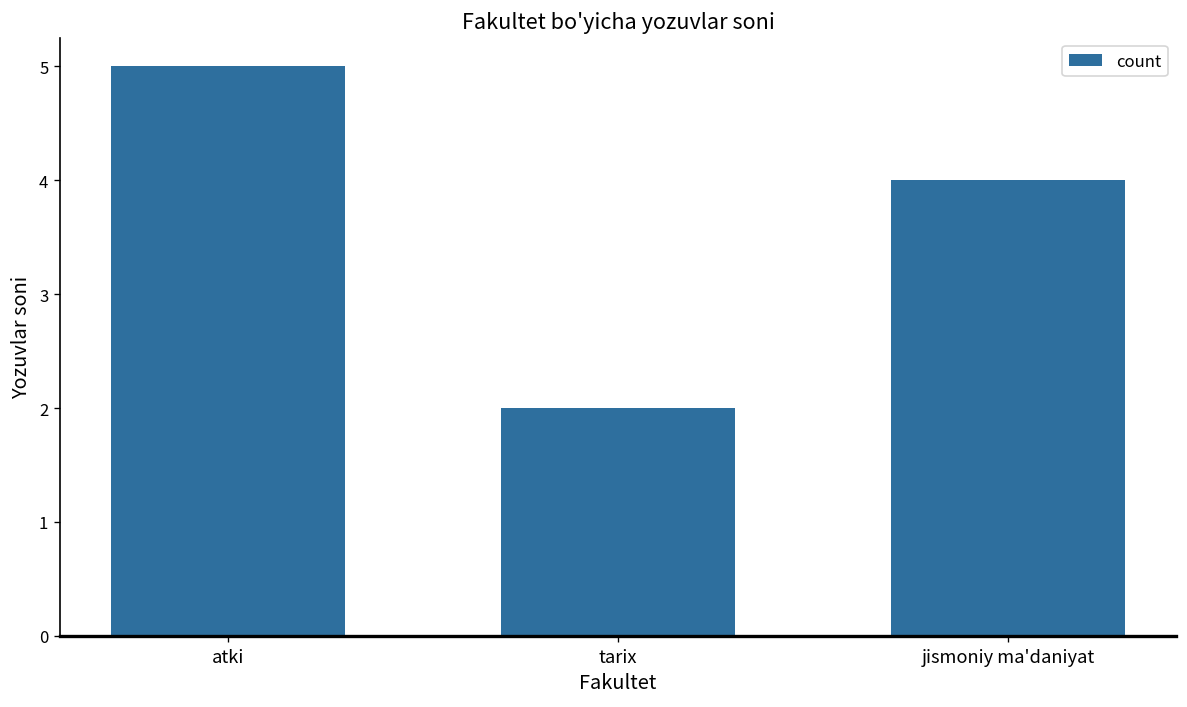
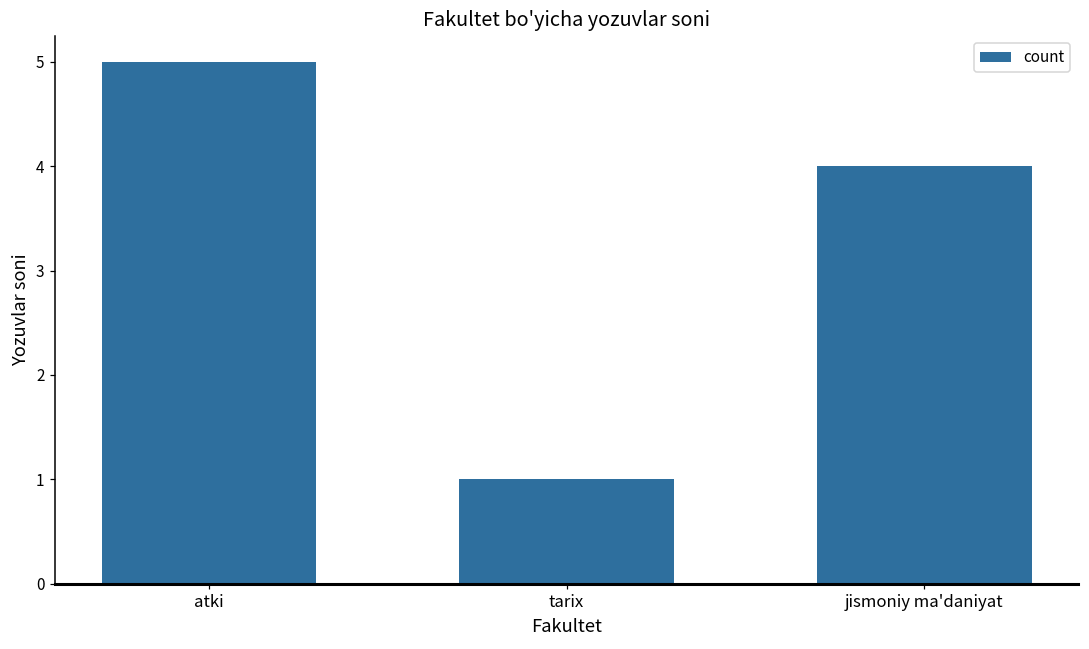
tarix: 2 -> 1
